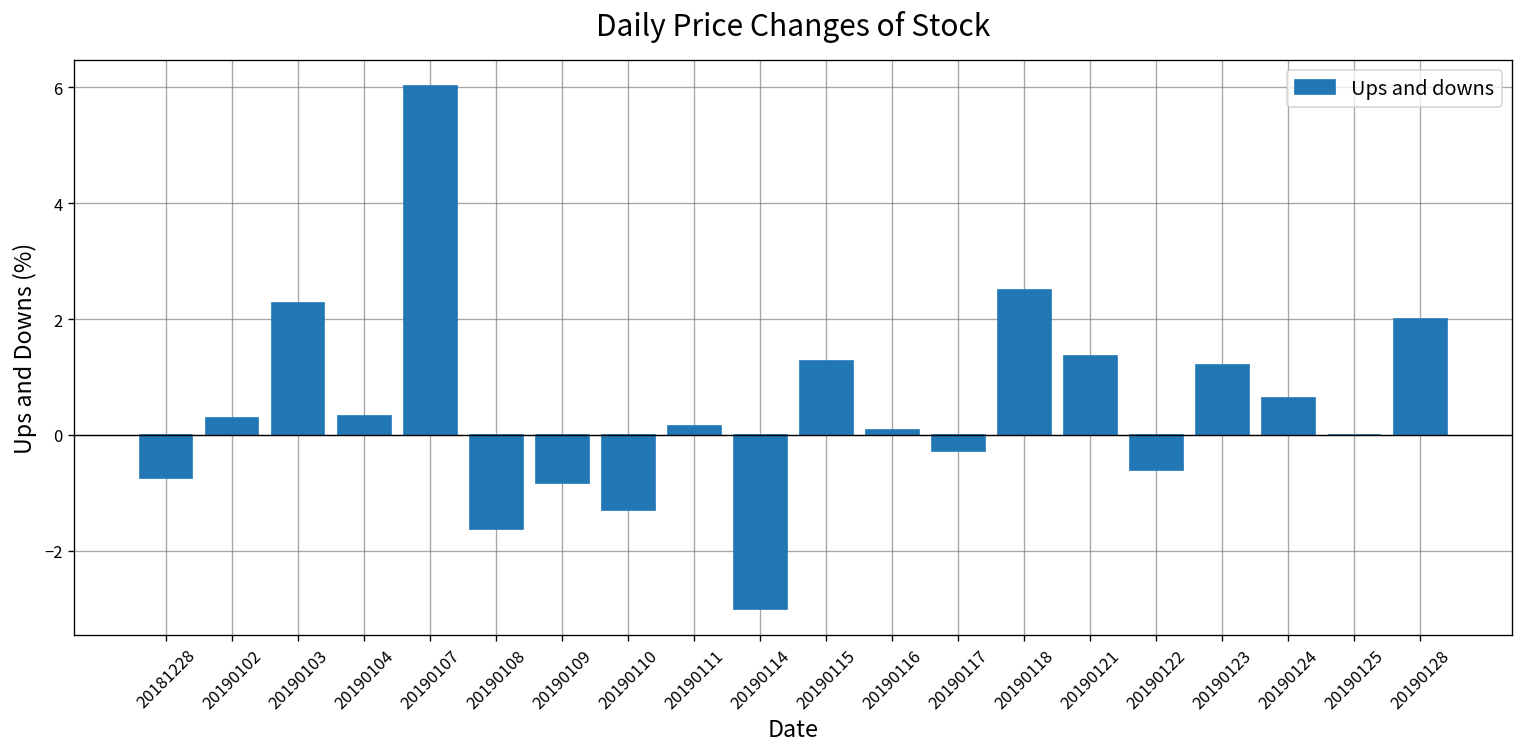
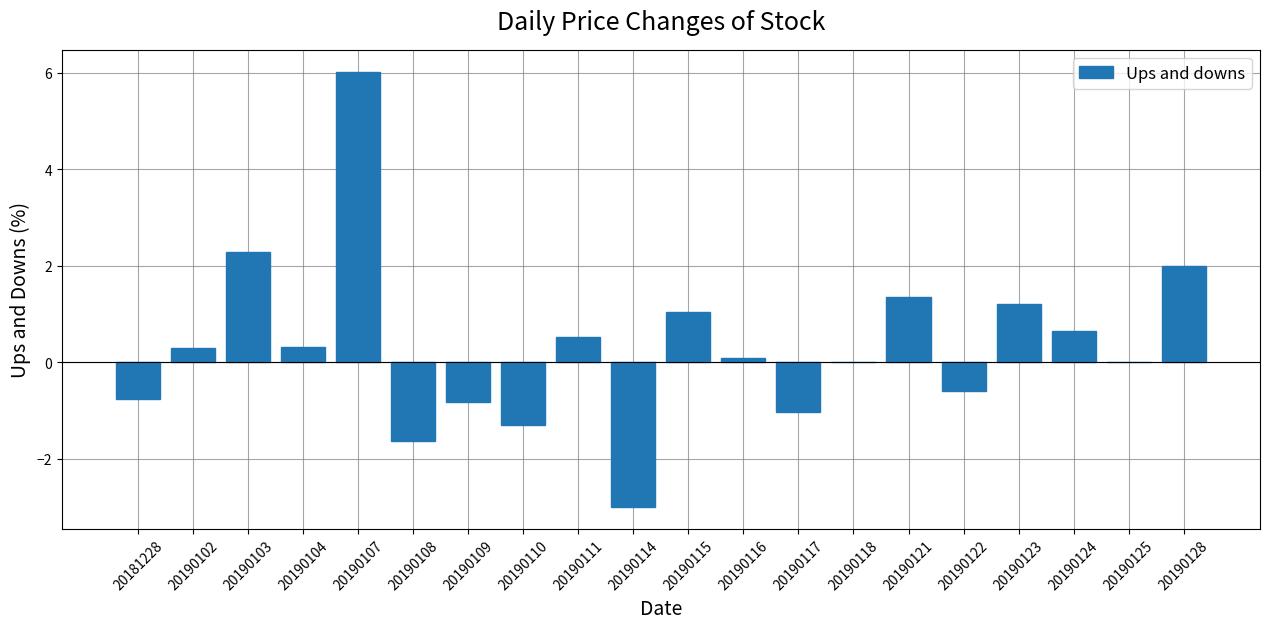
20190111: 0.2 -> 0.5
20190115: 1.3 -> 1.0
20190117: -0.3 -> -1.0
20190118: 2.5 -> 0.0
